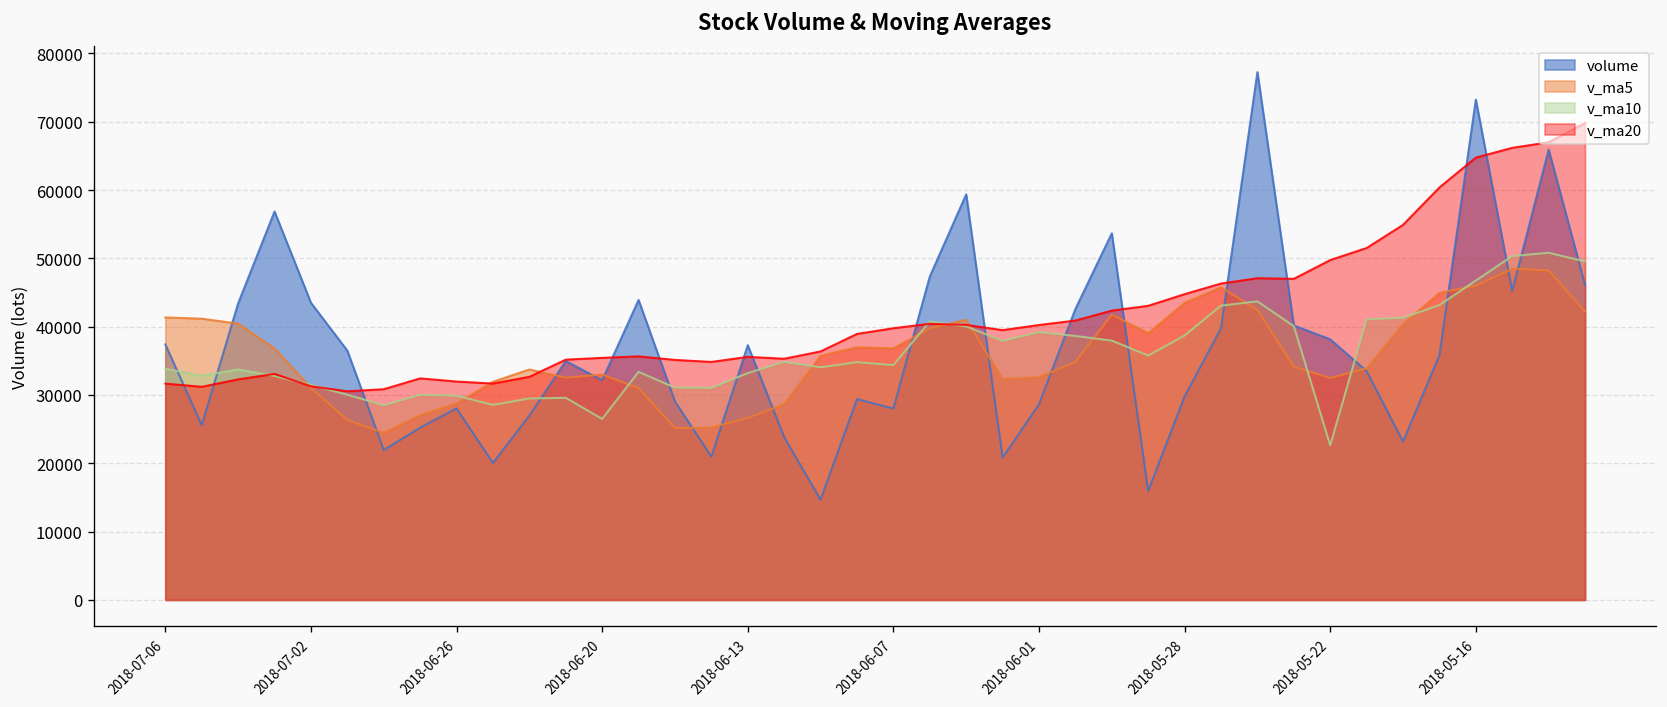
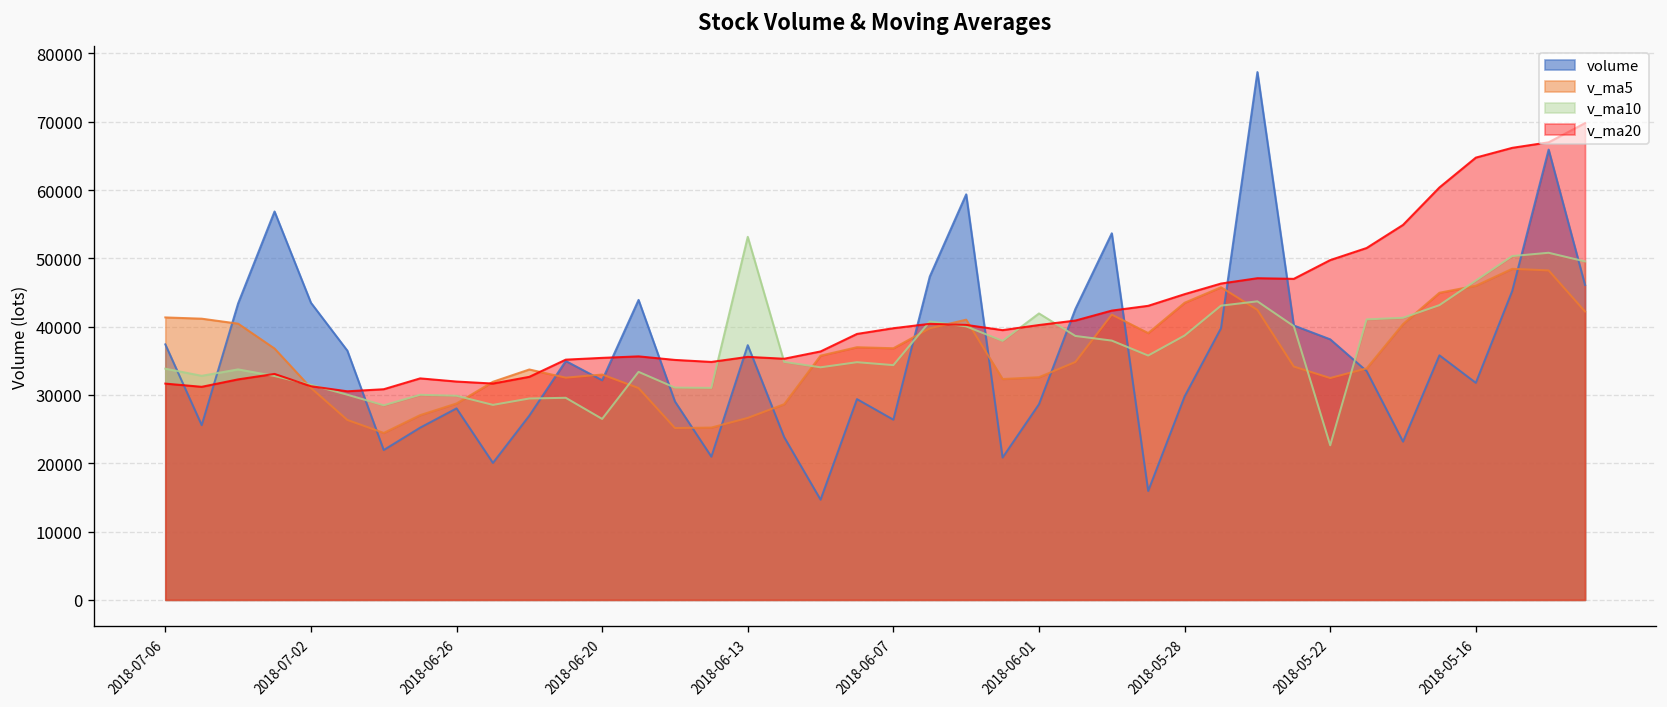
v_ma10, 2018-06-13: 33000 -> 53000
volume, 2018-06-07: 28000 -> 26000
v_ma10, 2018-06-01: 39000 -> 42000
volume, 2018-05-16: 73000 -> 32000
